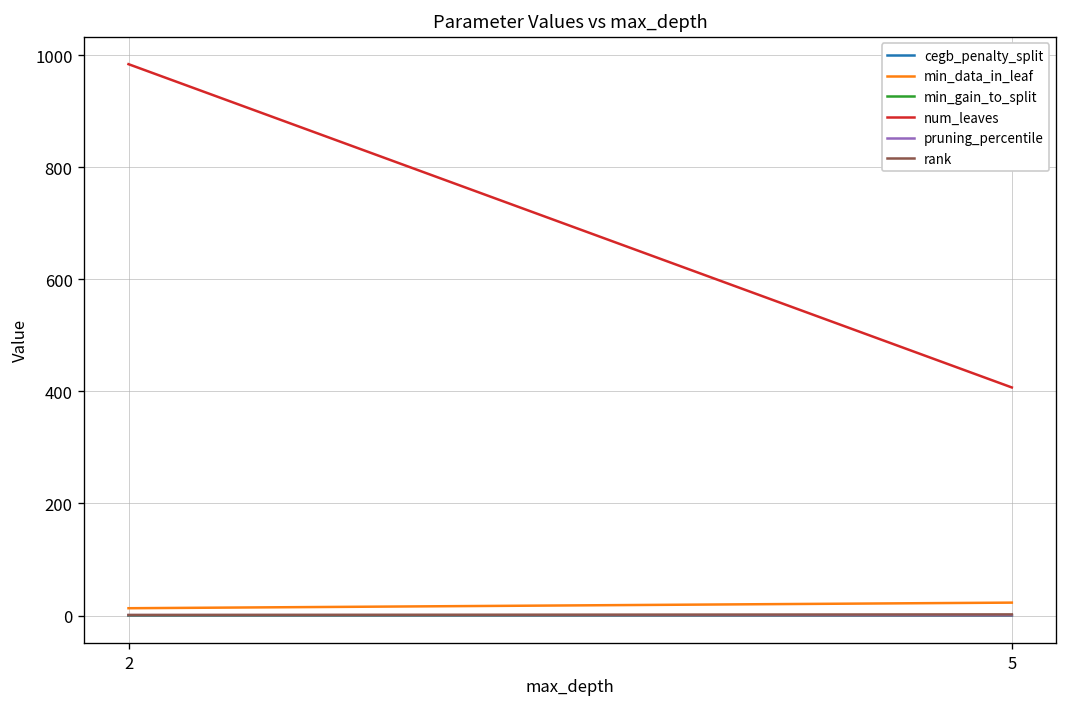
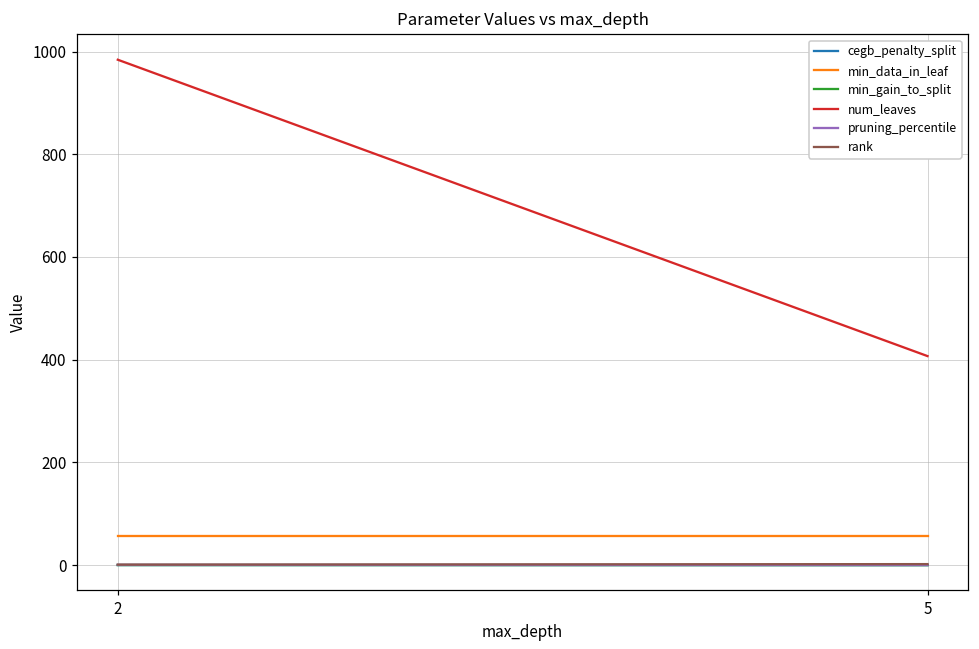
min_data_in_leaf, 2: 10 -> 60
min_data_in_leaf, 5: 20 -> 60
